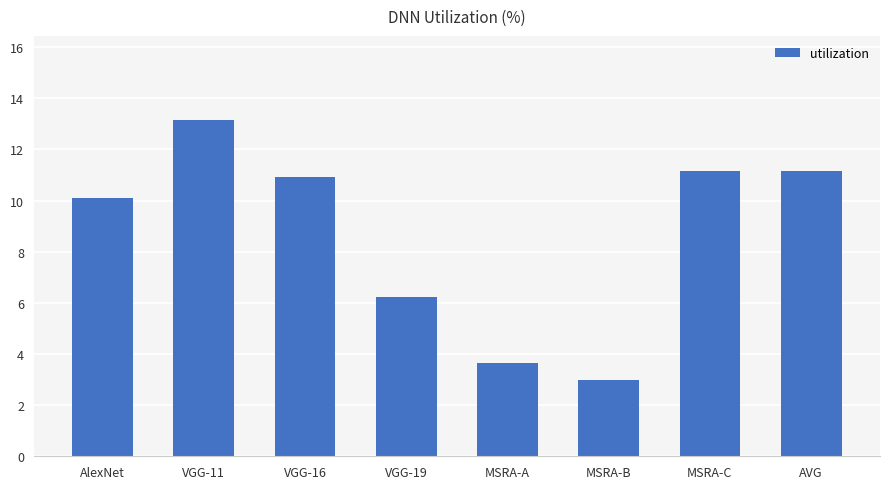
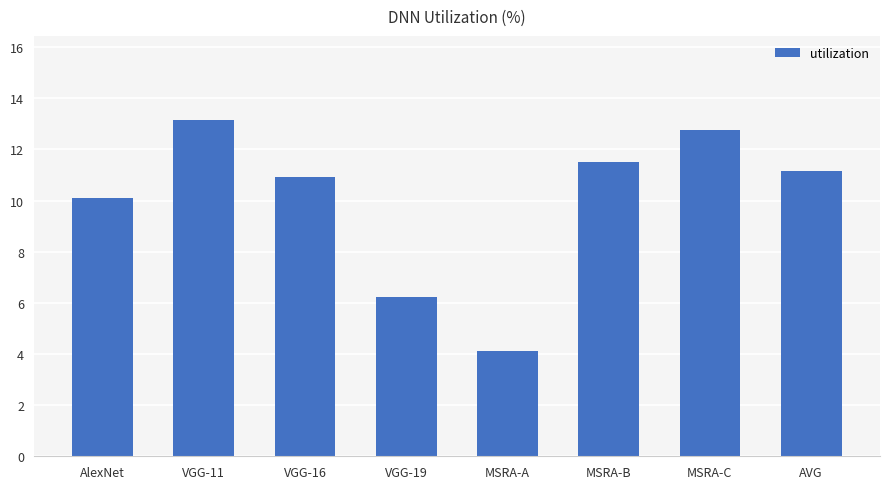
MSRA-A: 3.6 -> 4.1
MSRA-B: 3.0 -> 11.5
MSRA-C: 11.2 -> 12.8
